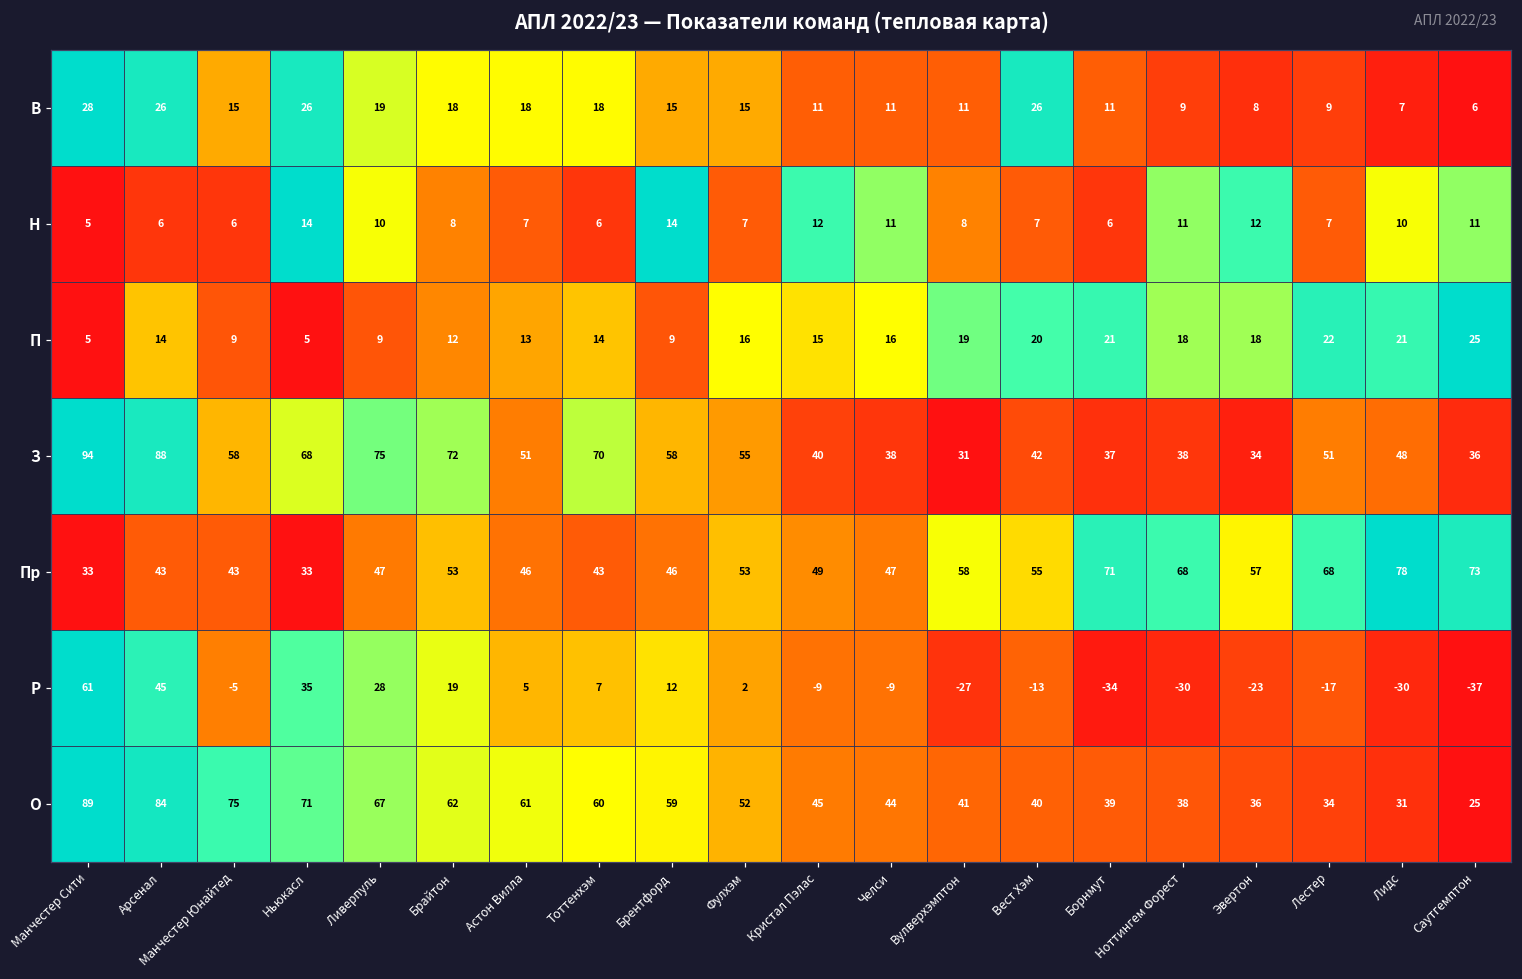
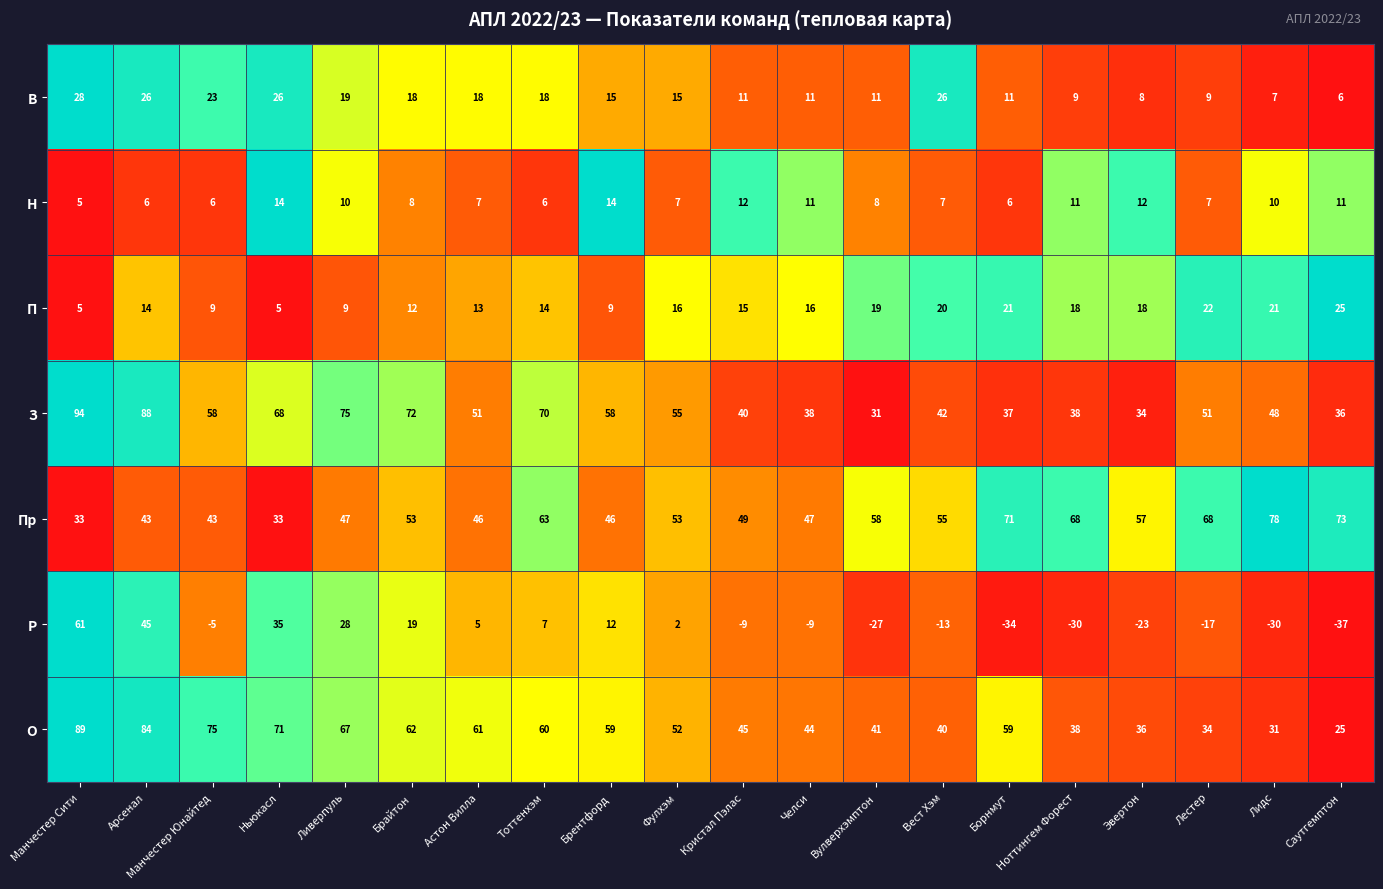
В, Манчестер Юнайтед: 15 -> 23
Пр, Тоттенхэм: 43 -> 63
О, Борнмут: 39 -> 59
